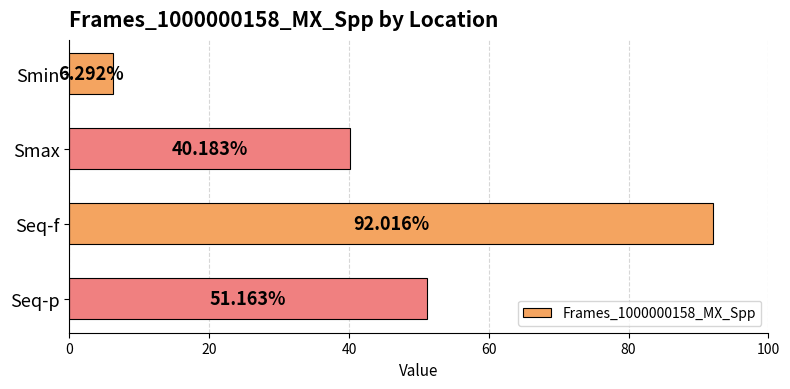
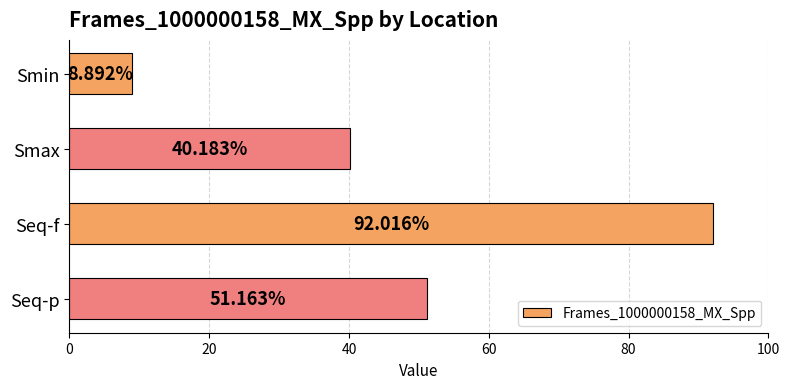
Smin: 6.292% -> 8.892%
